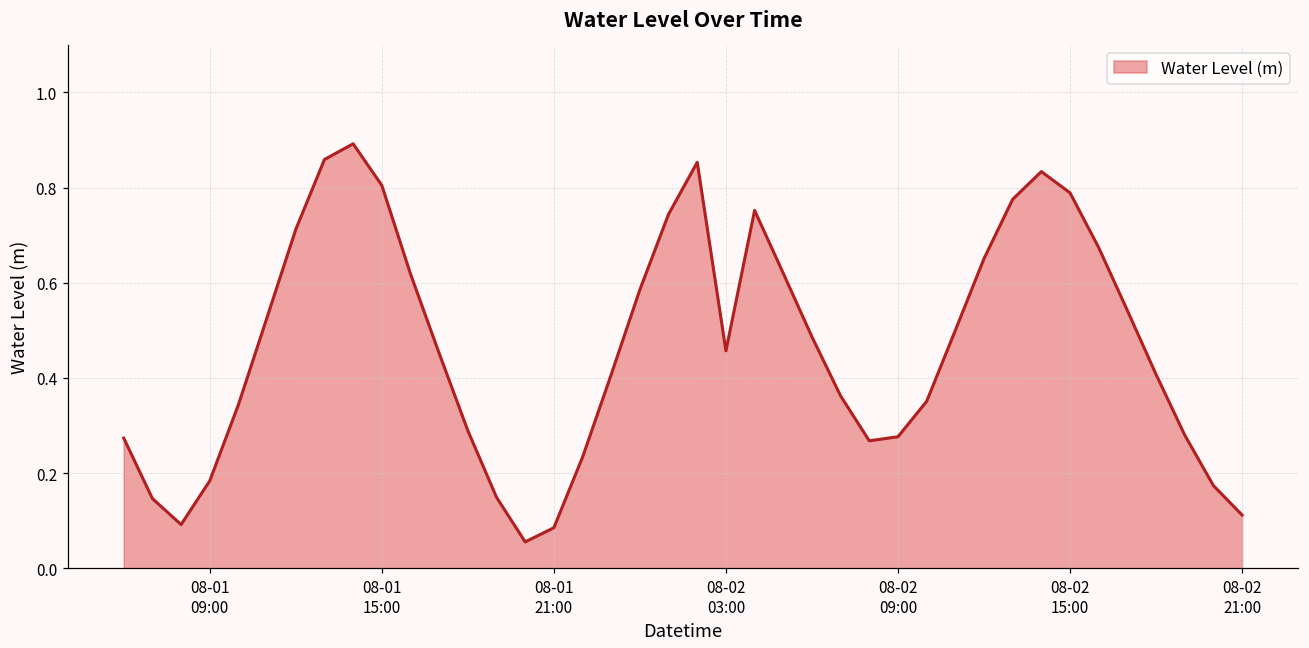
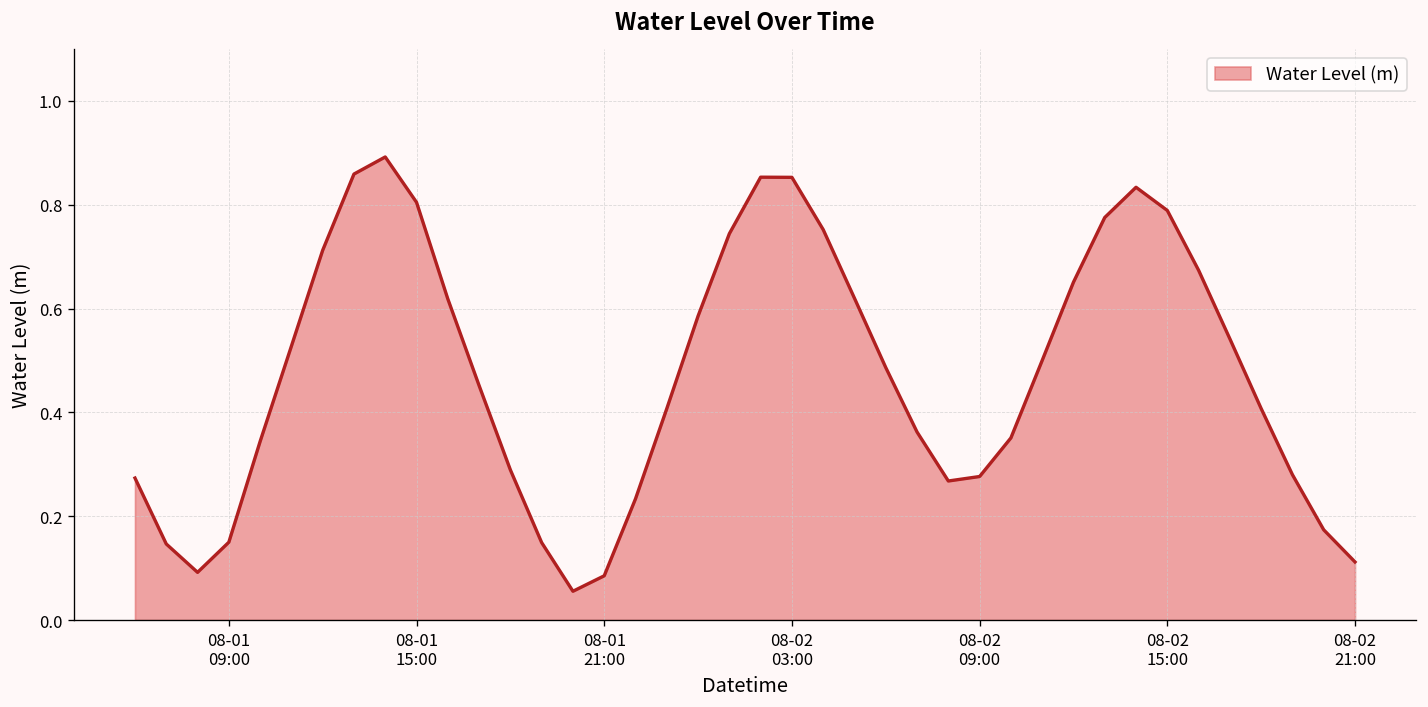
08-01 09:00: 0.18 -> 0.15
08-02 03:00: 0.46 -> 0.85
